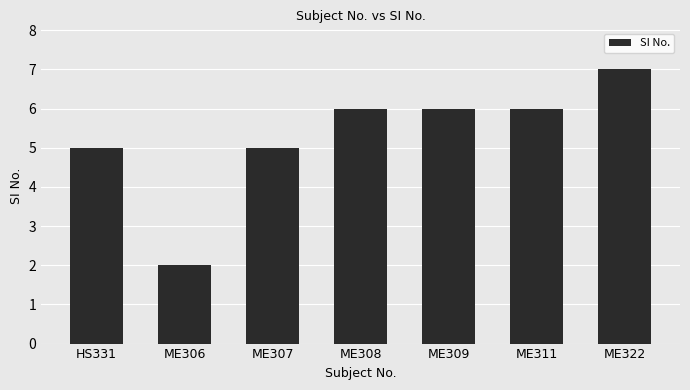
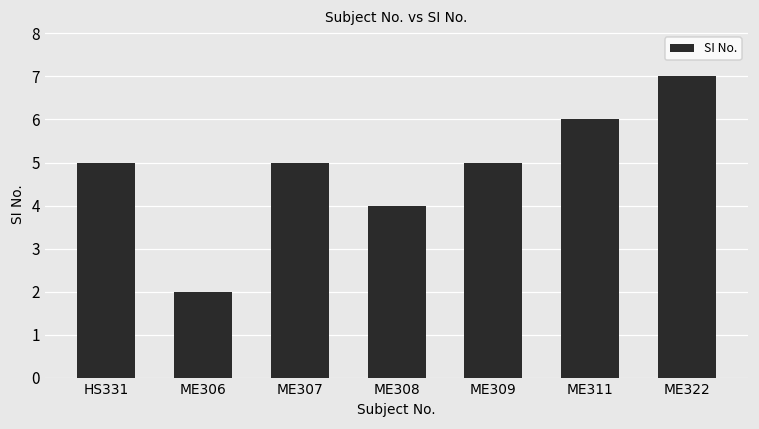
ME308: 6 -> 4
ME309: 6 -> 5
